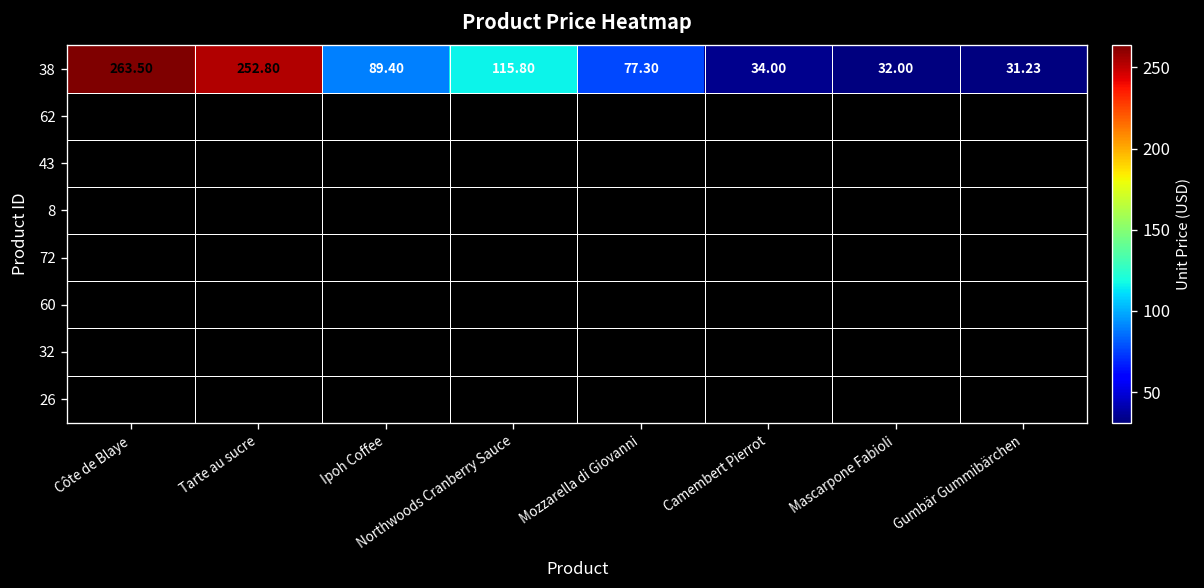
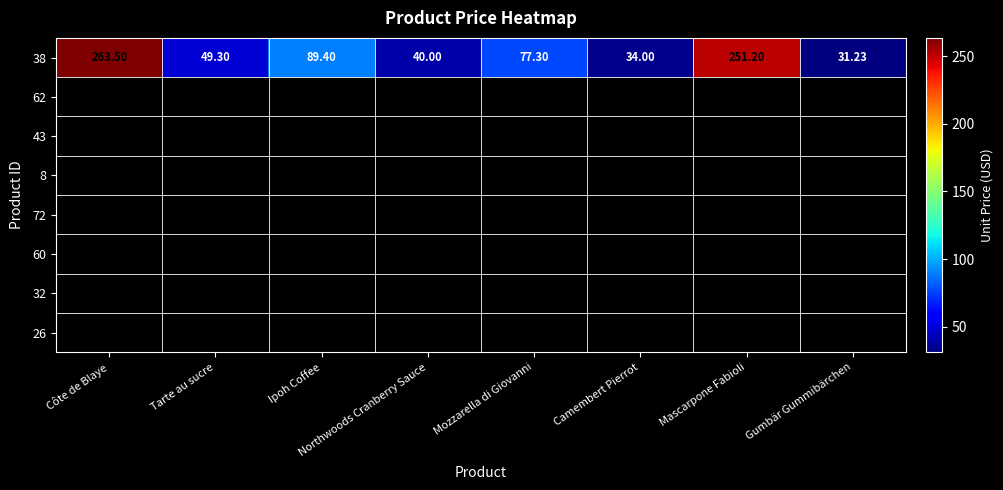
38, Tarte au sucre: 252.80 -> 49.30
38, Northwoods Cranberry Sauce: 115.80 -> 40.00
38, Mascarpone Fabioli: 32.00 -> 251.20
